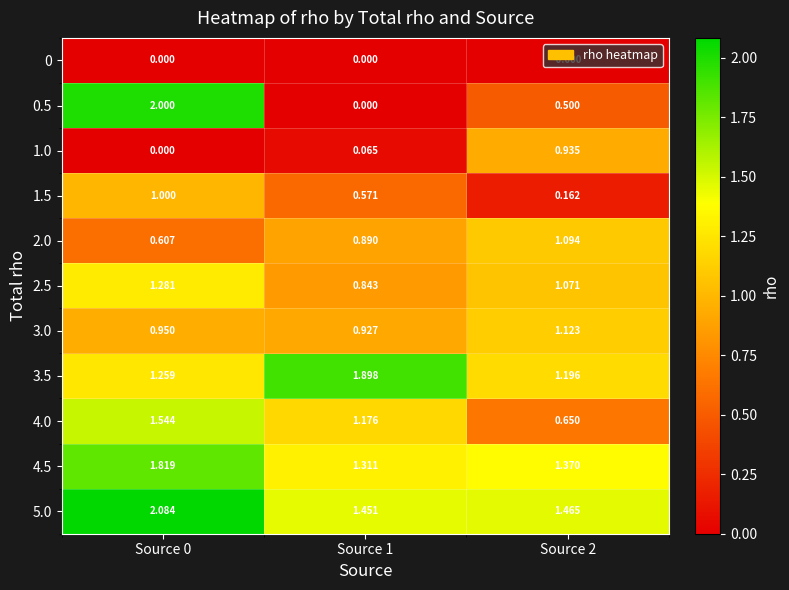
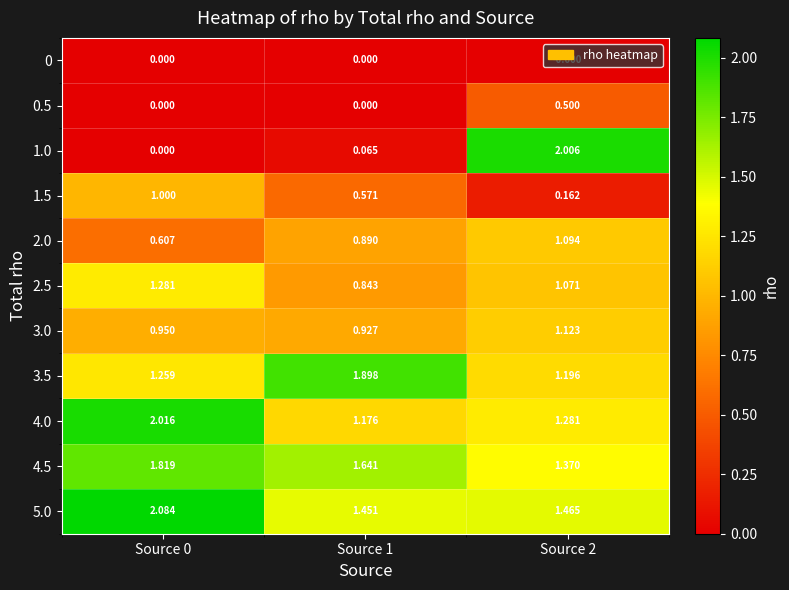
0.5, Source 0: 2.000 -> 0.000
1.0, Source 2: 0.935 -> 2.006
4.0, Source 0: 1.544 -> 2.016
4.0, Source 2: 0.650 -> 1.281
4.5, Source 1: 1.311 -> 1.641
